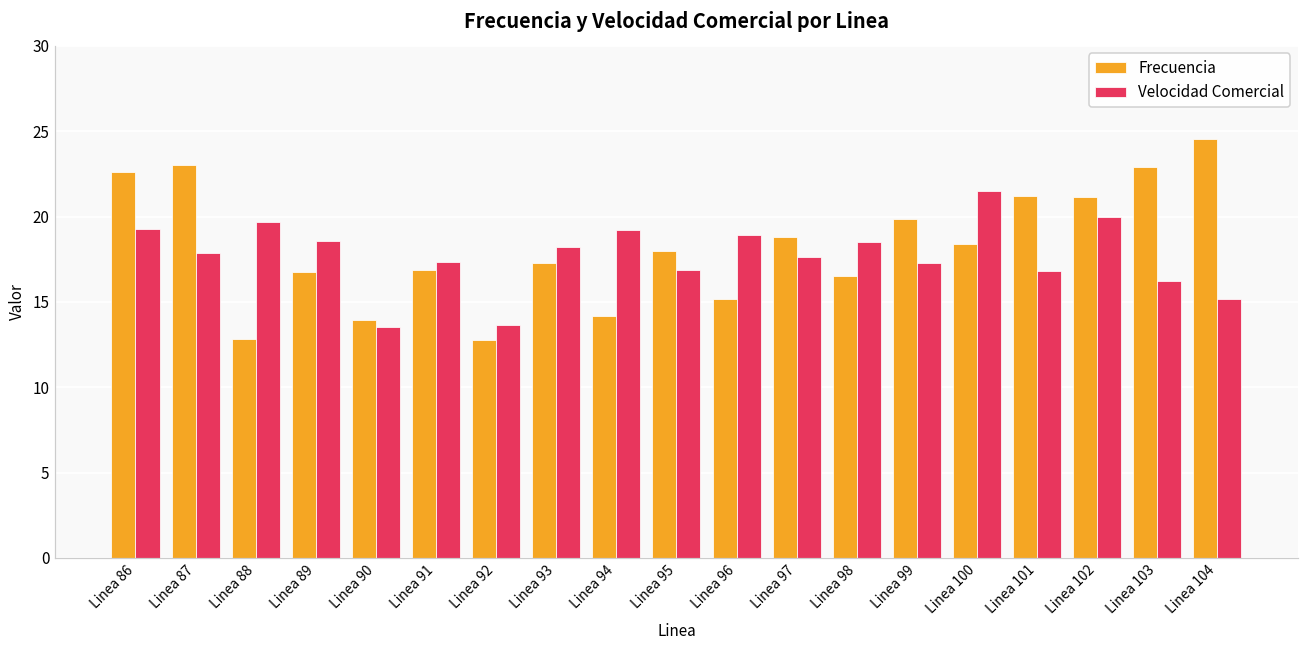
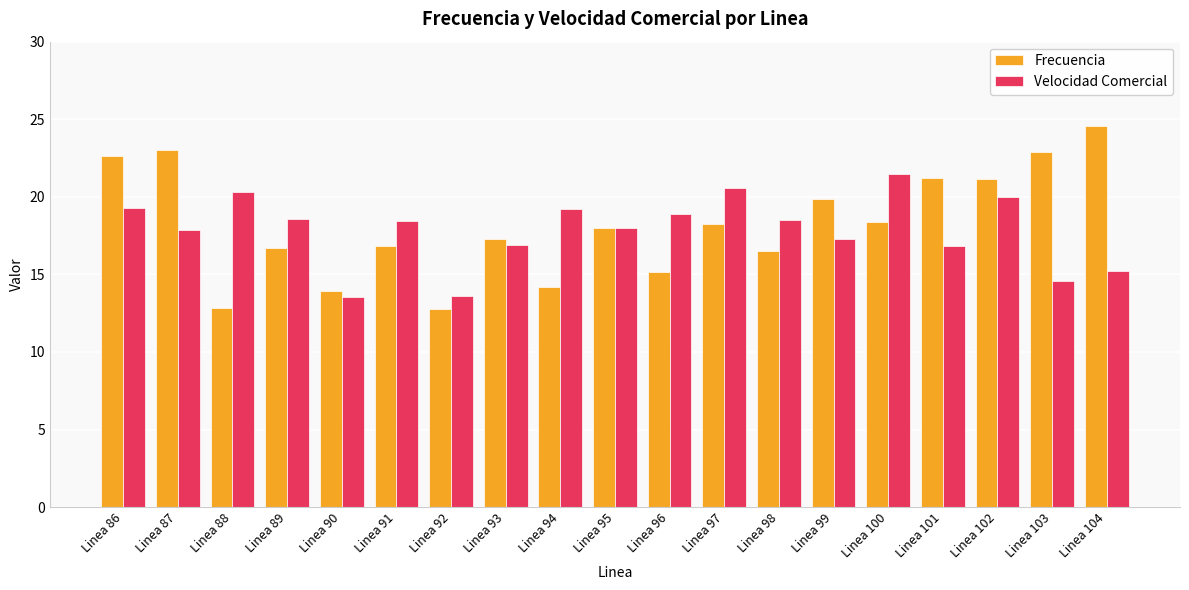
Velocidad Comercial, Linea 88: 19.7 -> 20.3
Velocidad Comercial, Linea 91: 17.4 -> 18.4
Velocidad Comercial, Linea 93: 18.2 -> 16.9
Velocidad Comercial, Linea 95: 16.8 -> 18.0
Frecuencia, Linea 97: 18.8 -> 18.3
Velocidad Comercial, Linea 97: 17.7 -> 20.5
Velocidad Comercial, Linea 103: 16.3 -> 14.6
